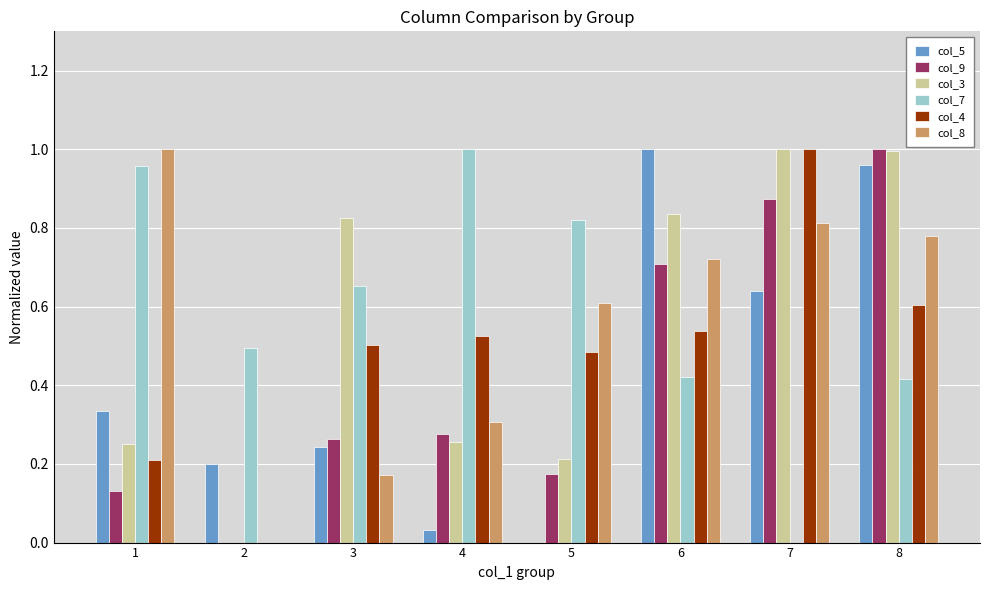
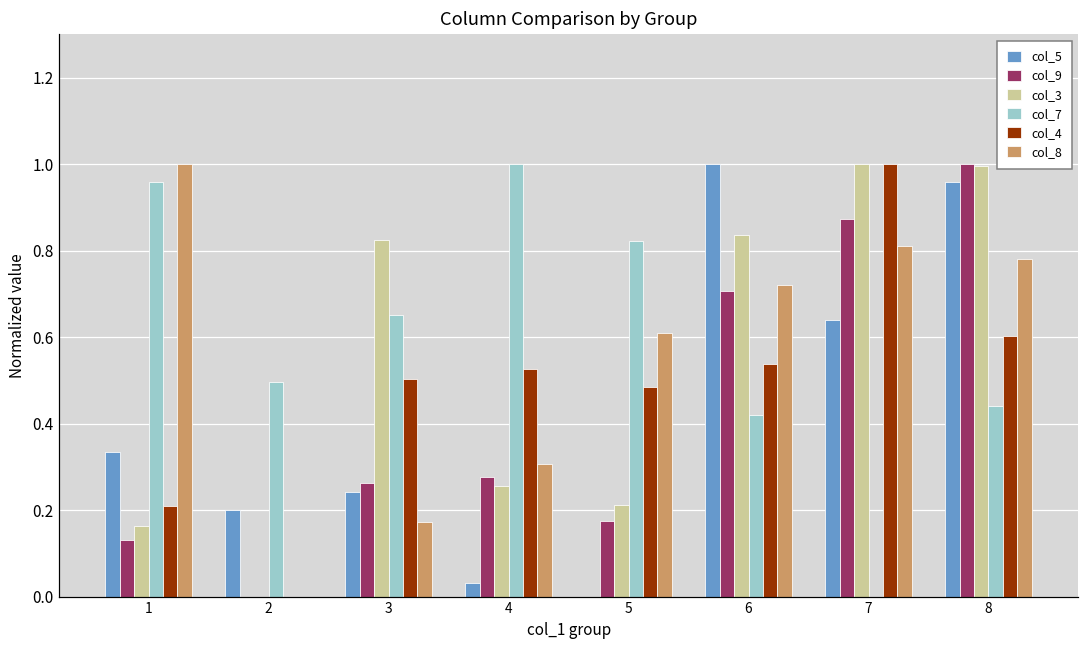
col_3, 1: 0.25 -> 0.16
col_7, 8: 0.42 -> 0.44
